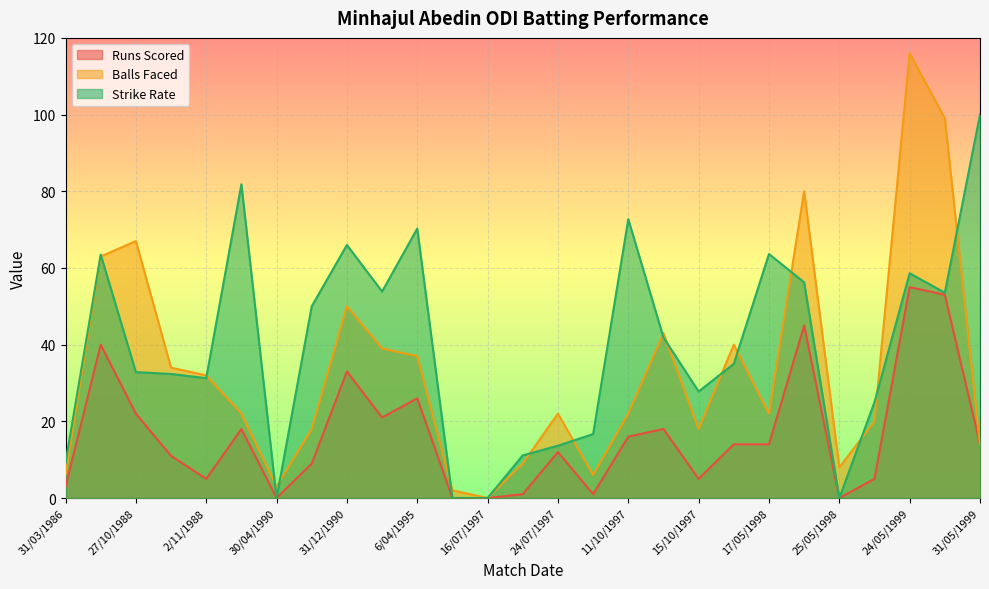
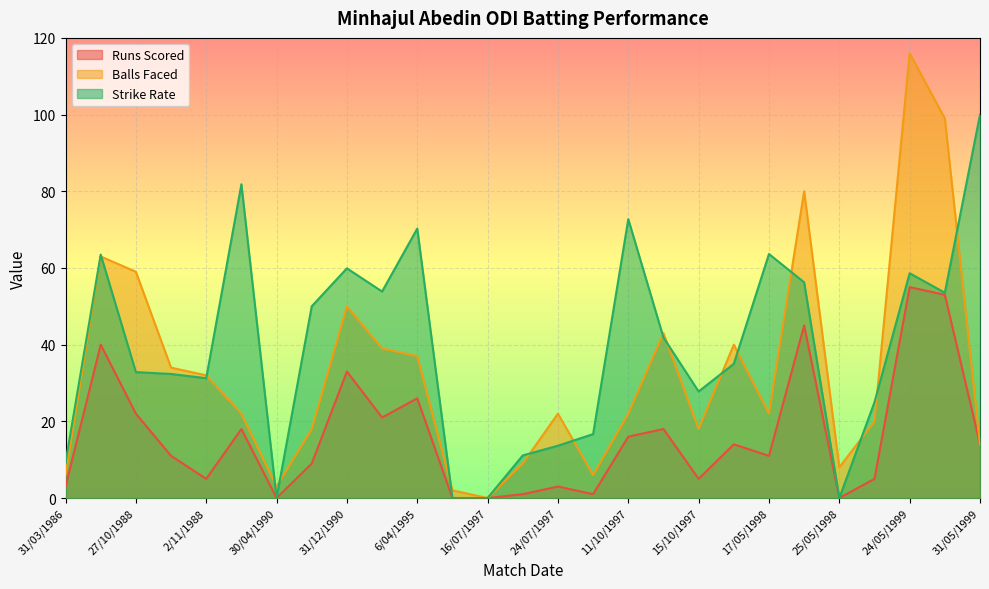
Balls Faced, 27/10/1988: 67 -> 59
Strike Rate, 31/12/1990: 66 -> 60
Runs Scored, 24/07/1997: 12 -> 3
Runs Scored, 17/05/1998: 14 -> 11
